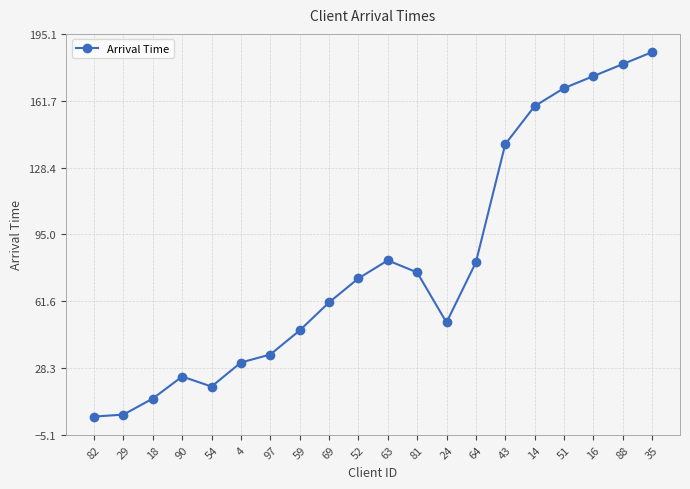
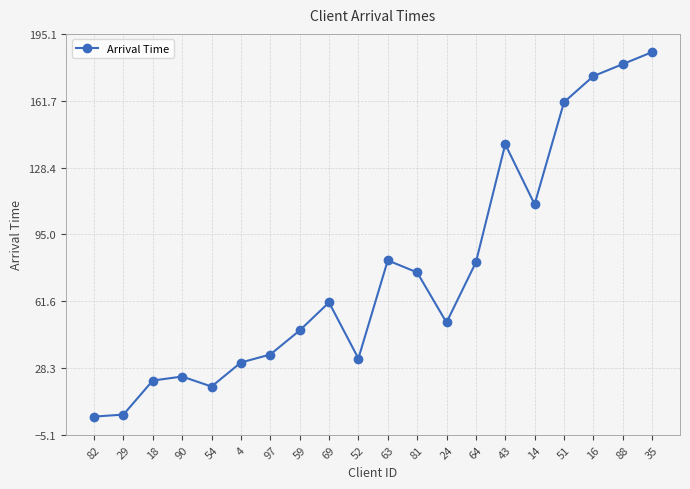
18: 13 -> 22
52: 73 -> 33
14: 159 -> 110
51: 168 -> 161
